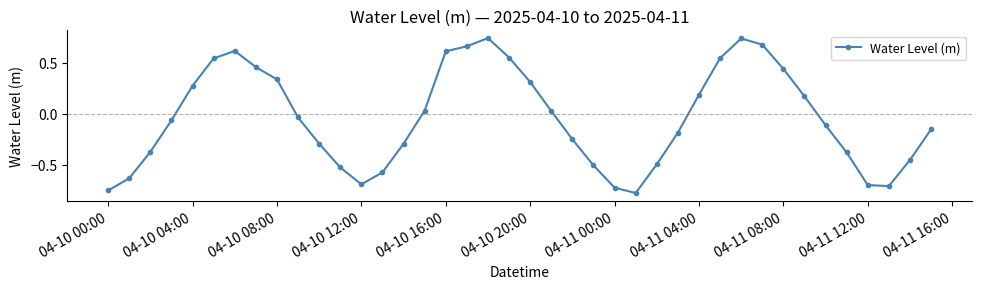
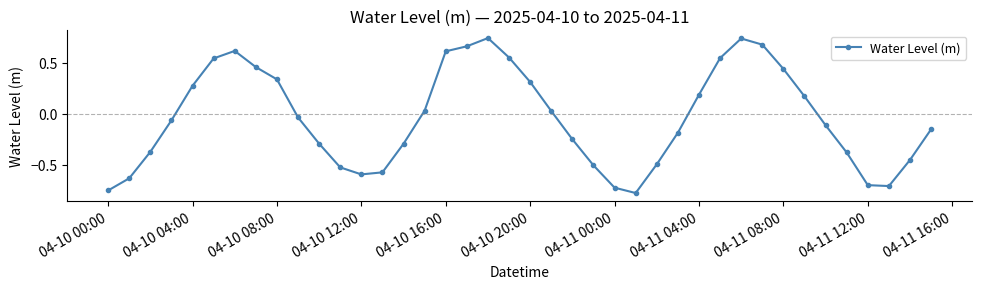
04-10 12:00: -0.69 -> -0.59
